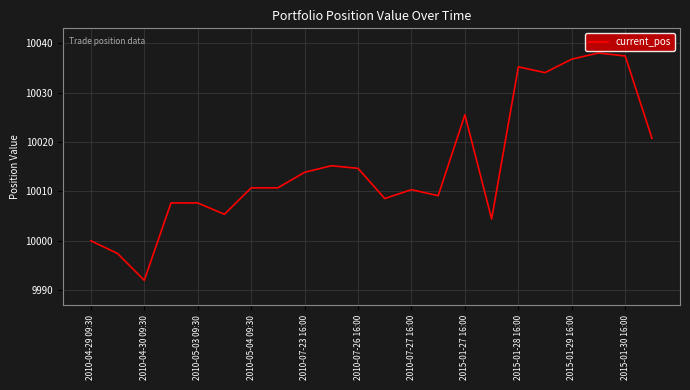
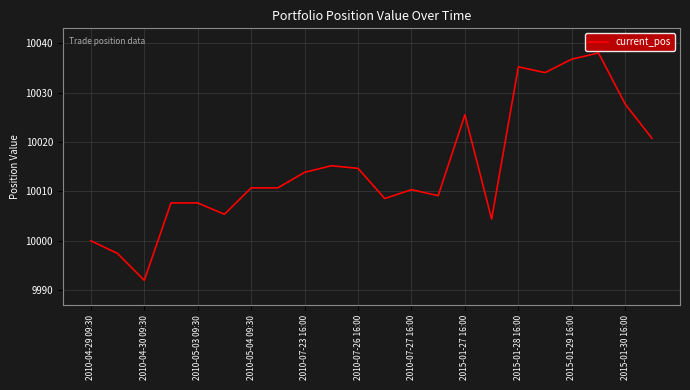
2015-01-30 16:00: 10037 -> 10028
